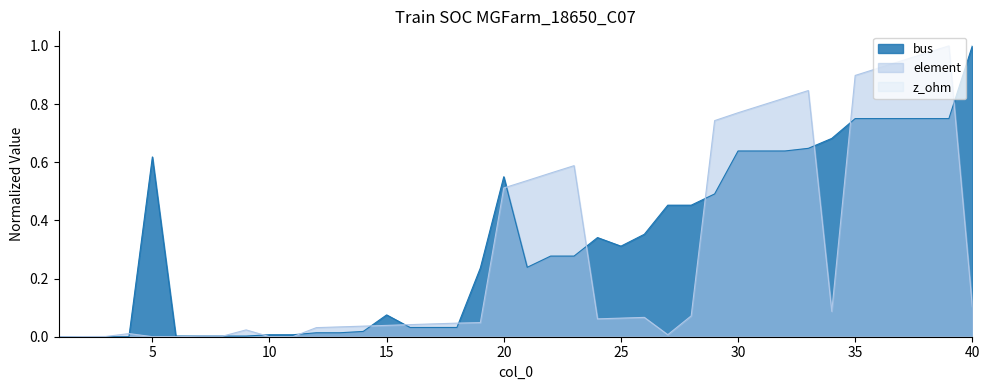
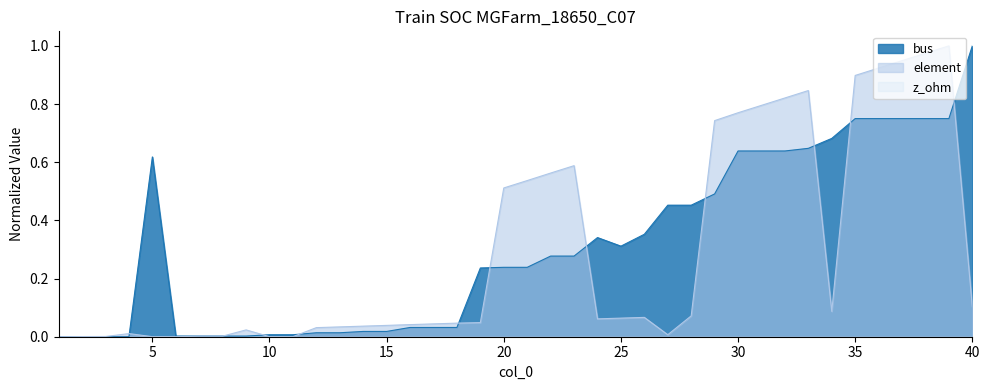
bus, 15: 0.08 -> 0.02
bus, 20: 0.55 -> 0.24
